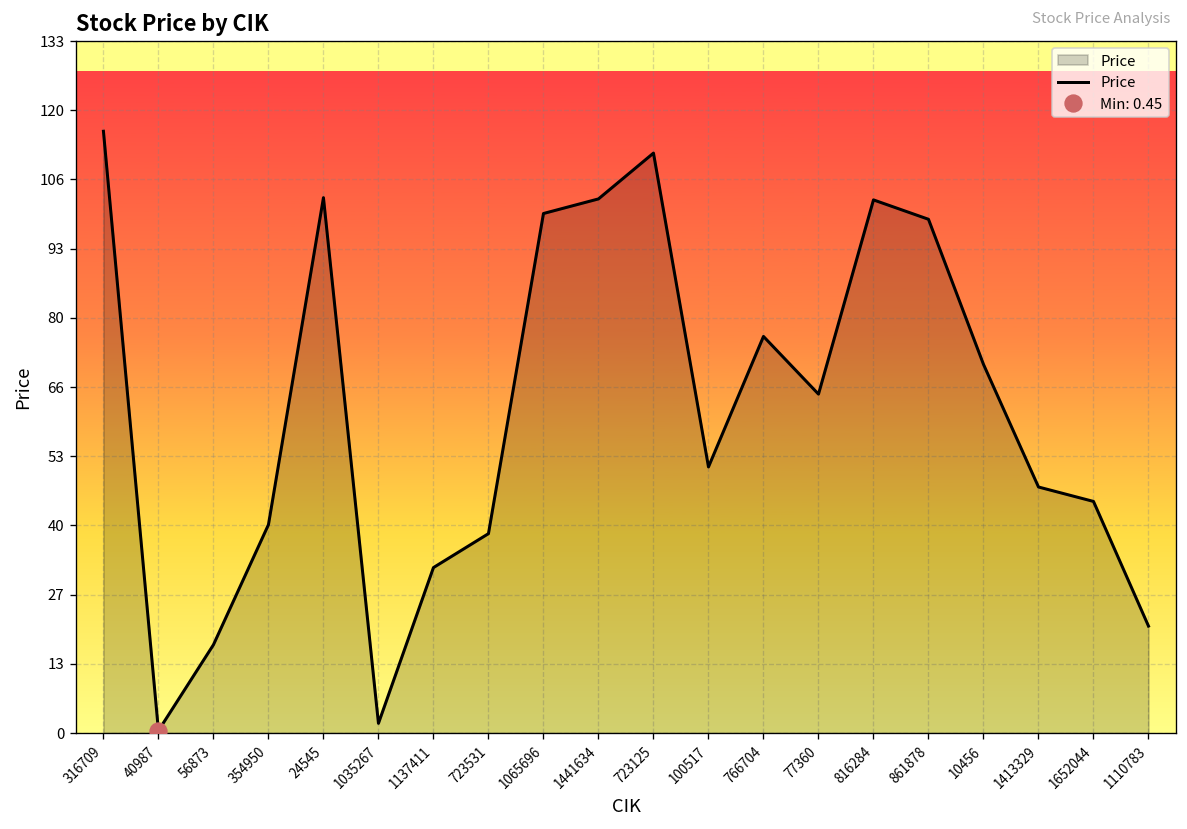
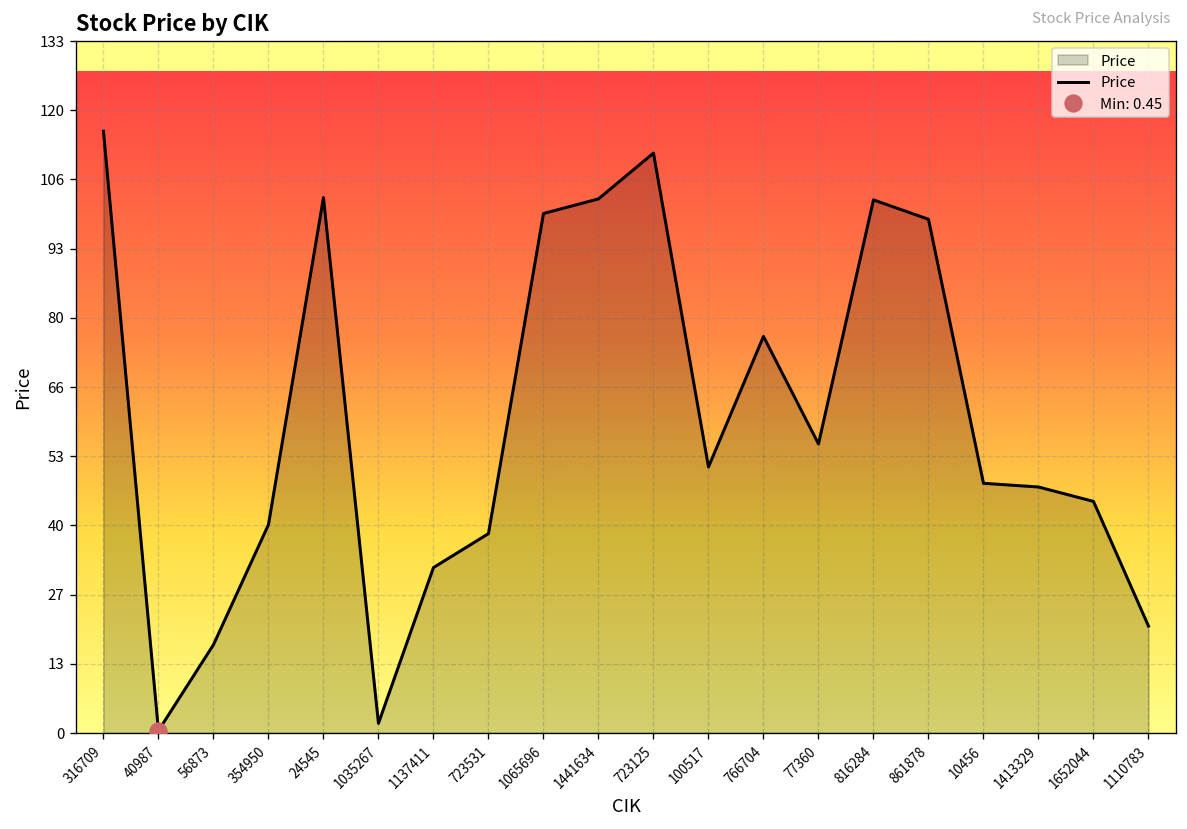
Price, 77360: 65 -> 55
Price, 10456: 71 -> 48
